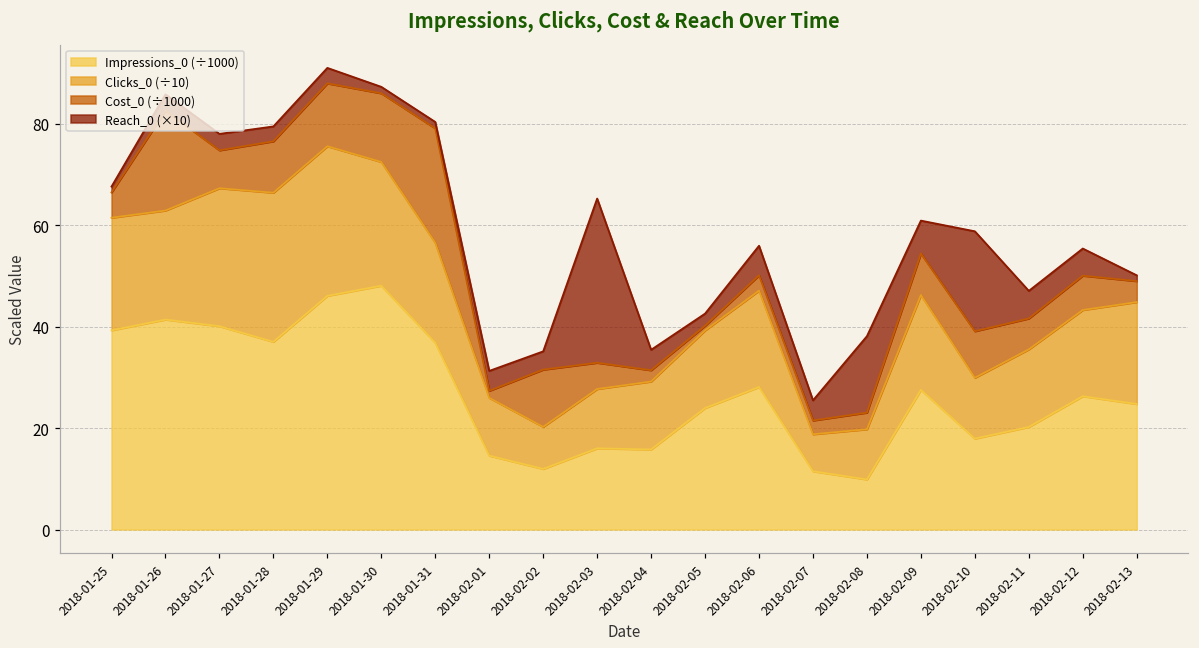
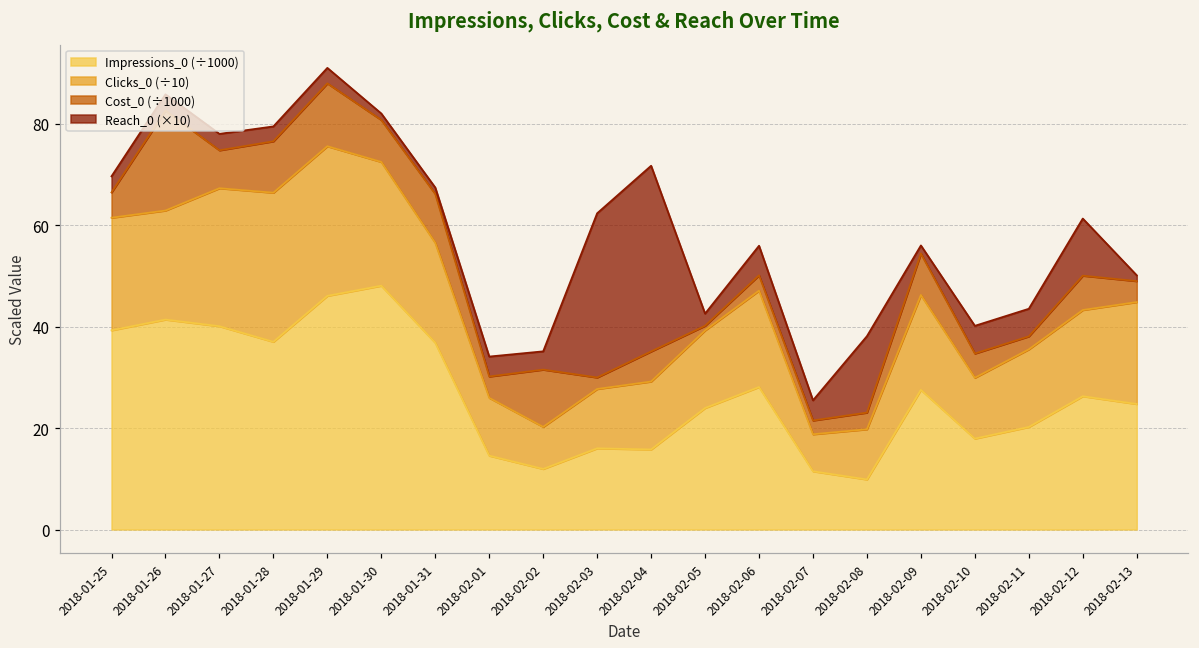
Reach_0 (×10), 2018-01-25: 1 -> 3
Cost_0 (÷1000), 2018-01-30: 14 -> 8
Cost_0 (÷1000), 2018-01-31: 23 -> 10
Cost_0 (÷1000), 2018-02-01: 1 -> 4
Cost_0 (÷1000), 2018-02-03: 5 -> 2
Cost_0 (÷1000), 2018-02-04: 2 -> 6
Reach_0 (×10), 2018-02-04: 4 -> 37
Reach_0 (×10), 2018-02-09: 6 -> 2
Cost_0 (÷1000), 2018-02-10: 9 -> 5
Reach_0 (×10), 2018-02-10: 20 -> 5
Cost_0 (÷1000), 2018-02-11: 6 -> 3
Reach_0 (×10), 2018-02-12: 5 -> 11
